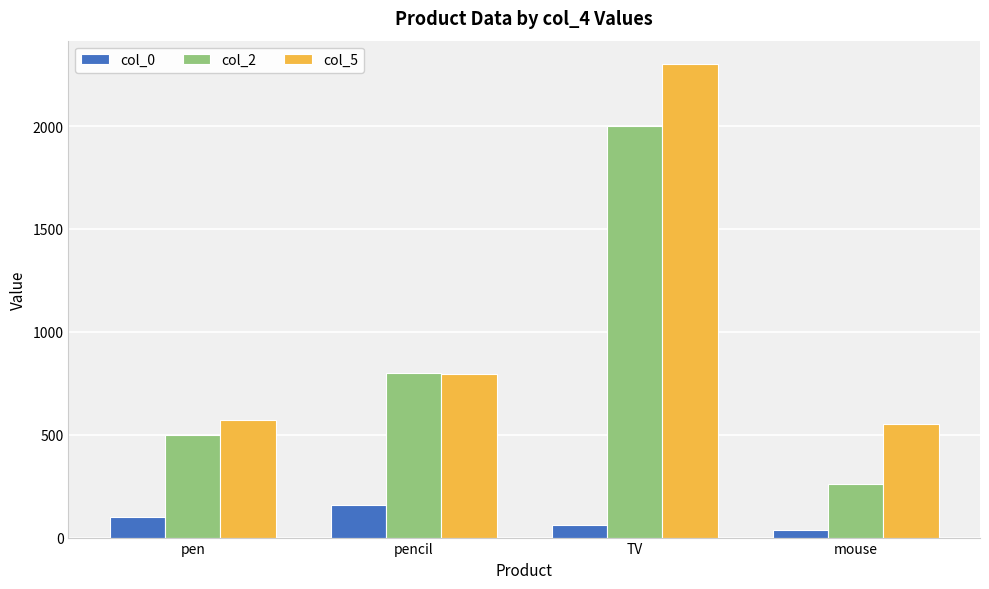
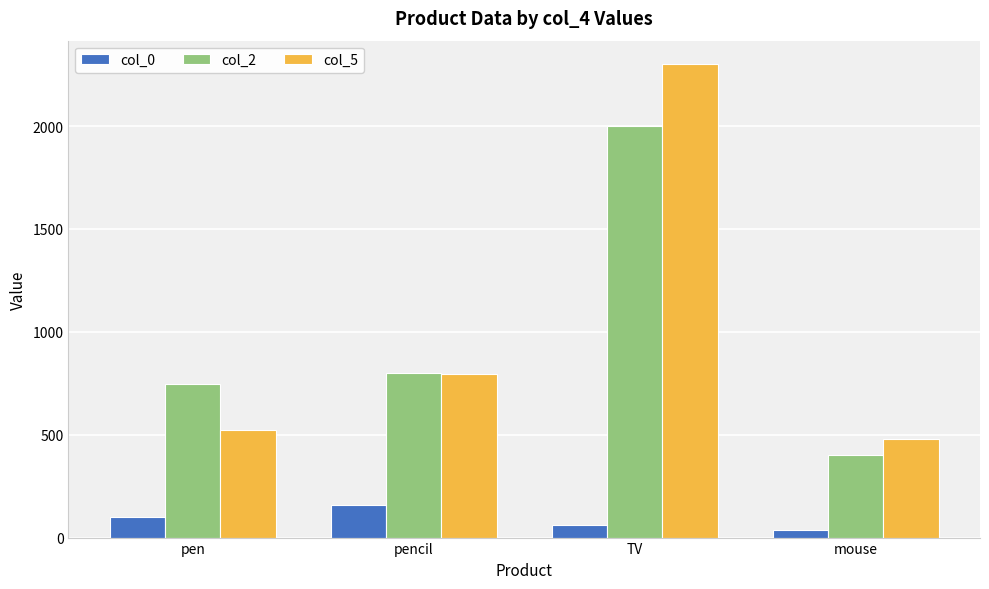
col_2, pen: 500 -> 740
col_5, pen: 570 -> 530
col_2, mouse: 260 -> 400
col_5, mouse: 550 -> 480
